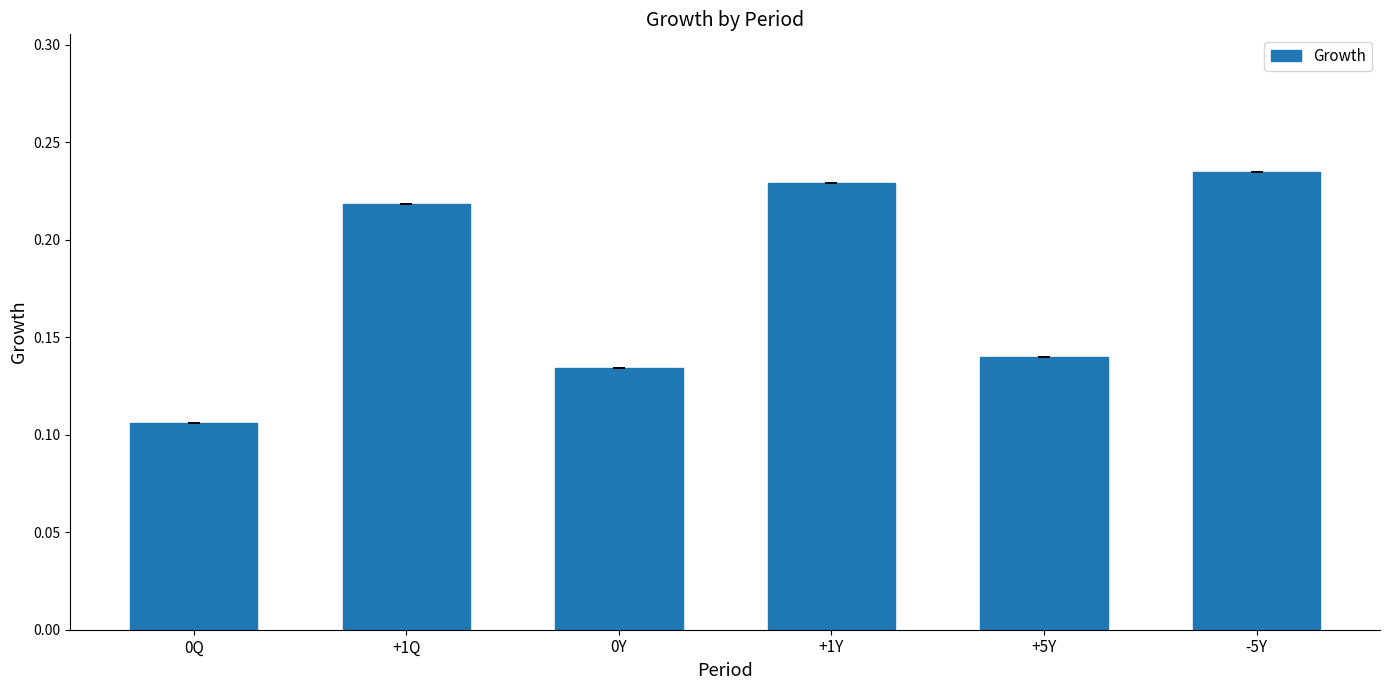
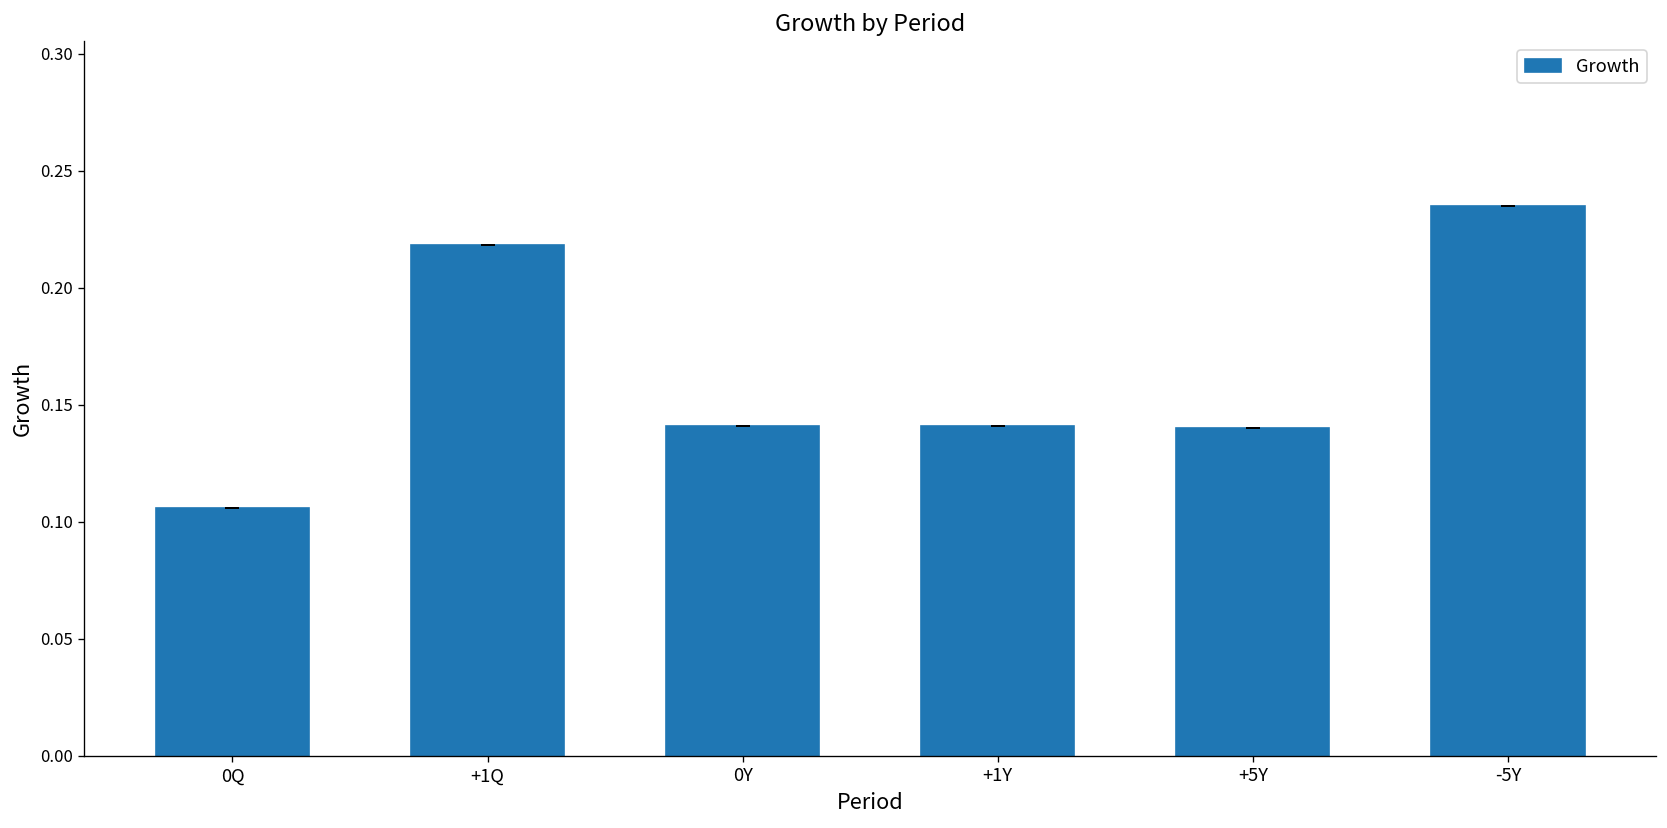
0Y: 0.134 -> 0.141
+1Y: 0.229 -> 0.141
